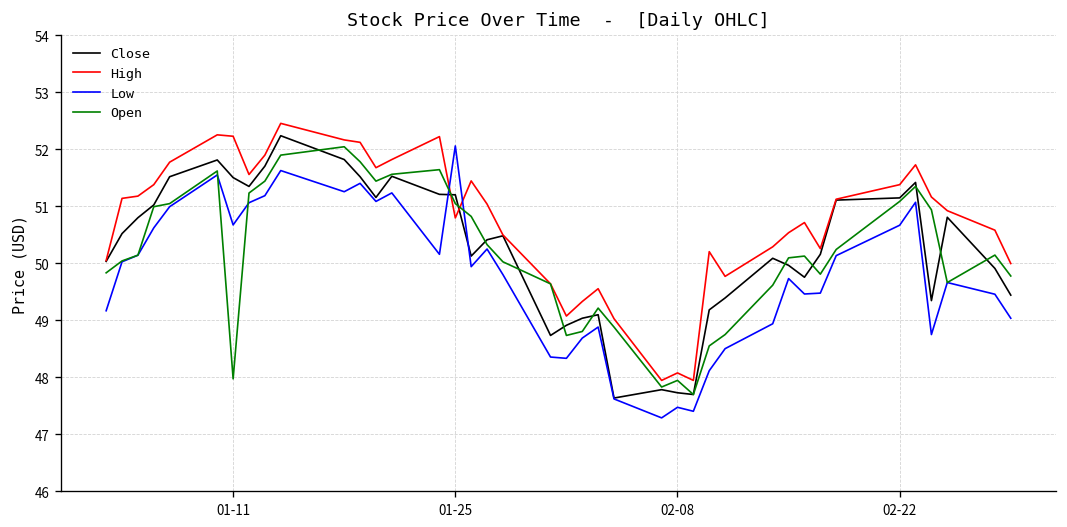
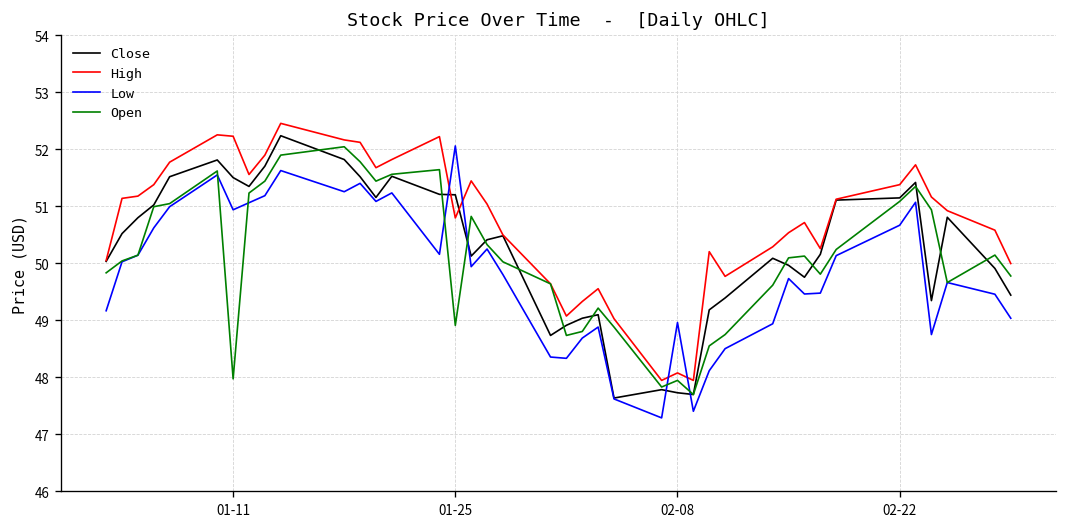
Low, 01-11: 50.7 -> 50.9
Open, 01-25: 51.0 -> 48.9
Low, 02-08: 47.5 -> 49.0
